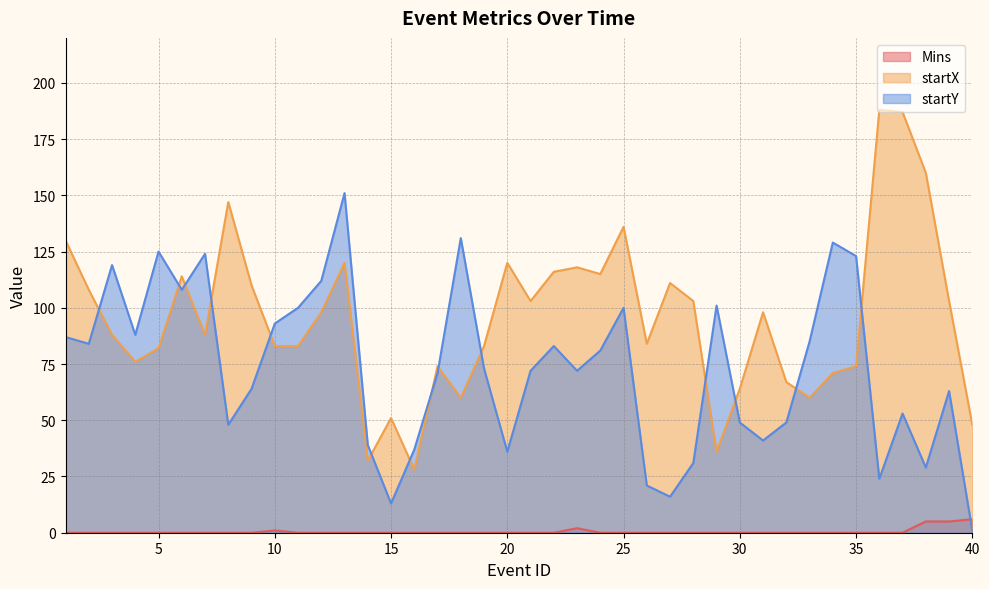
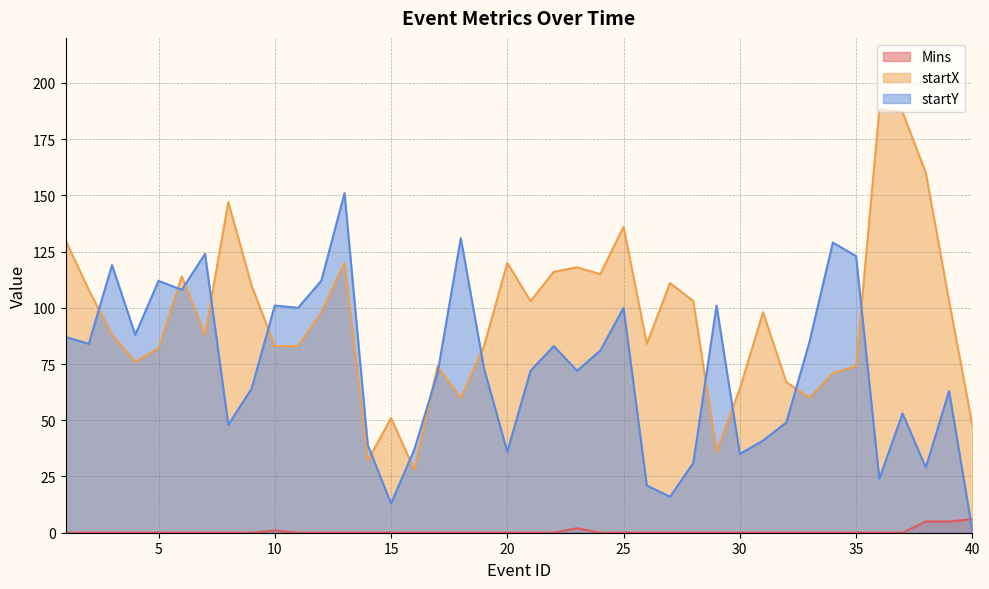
startY, 5: 125 -> 112
startY, 10: 93 -> 101
startY, 30: 49 -> 35
